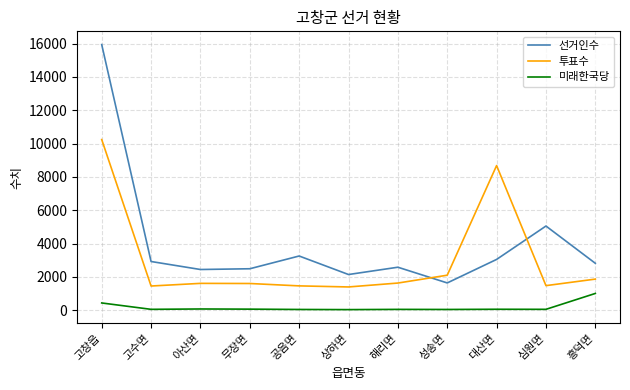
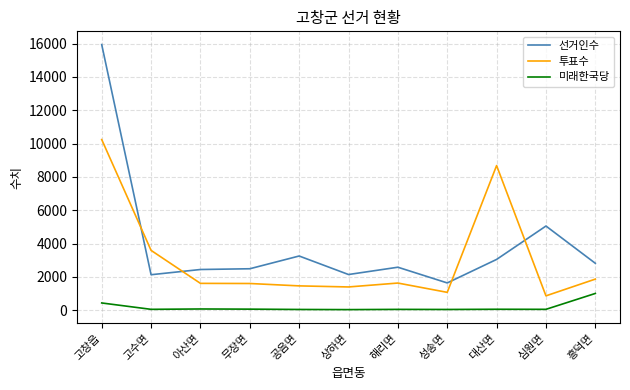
선거인수, 고수면: 2900 -> 2100
투표수, 고수면: 1500 -> 3600
투표수, 성송면: 2100 -> 1100
투표수, 심원면: 1500 -> 900
